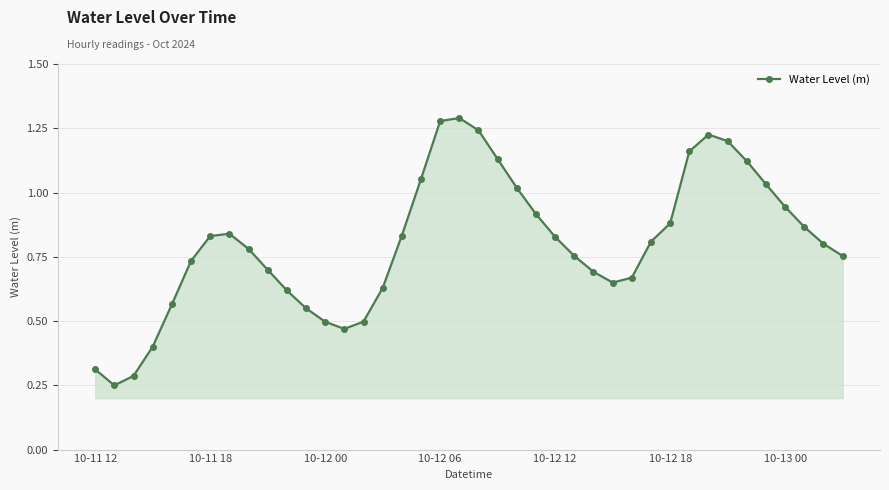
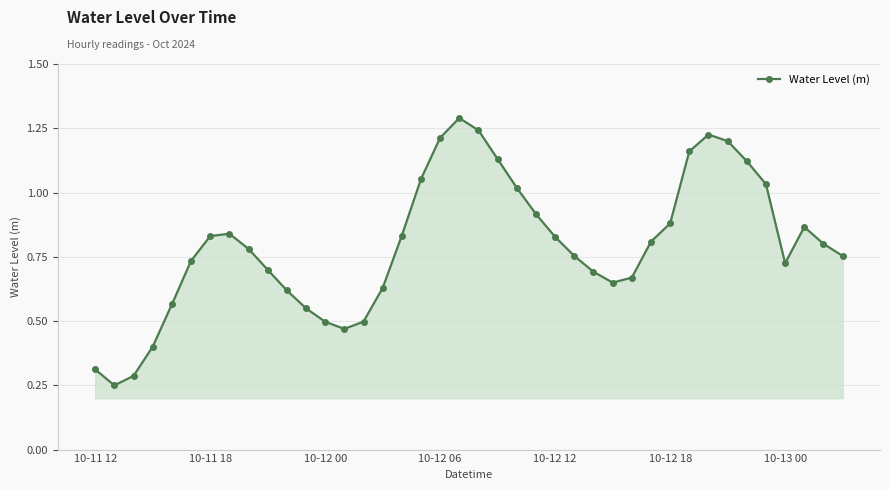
10-12 06: 1.28 -> 1.21
10-13 00: 0.94 -> 0.72
